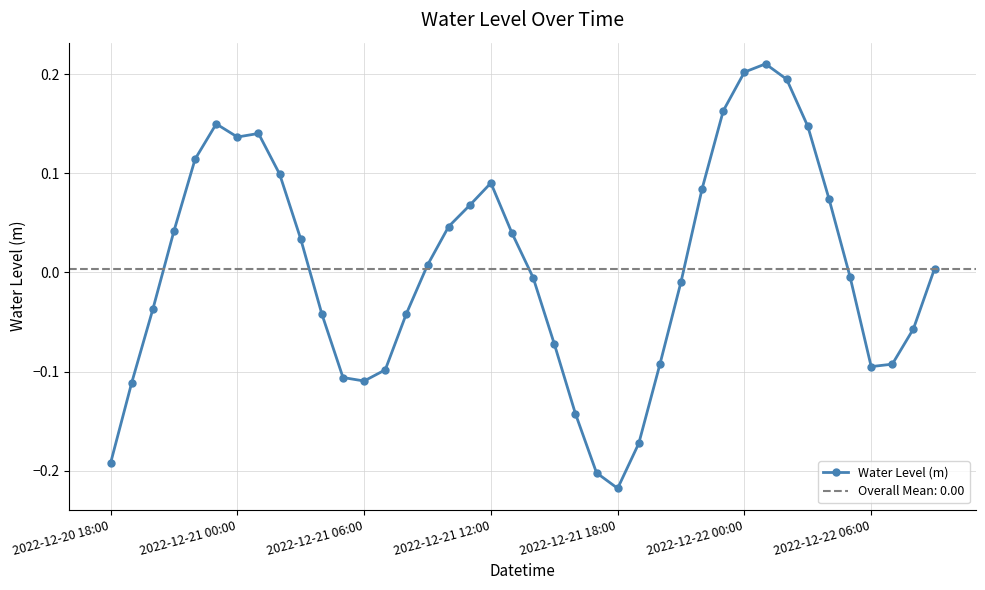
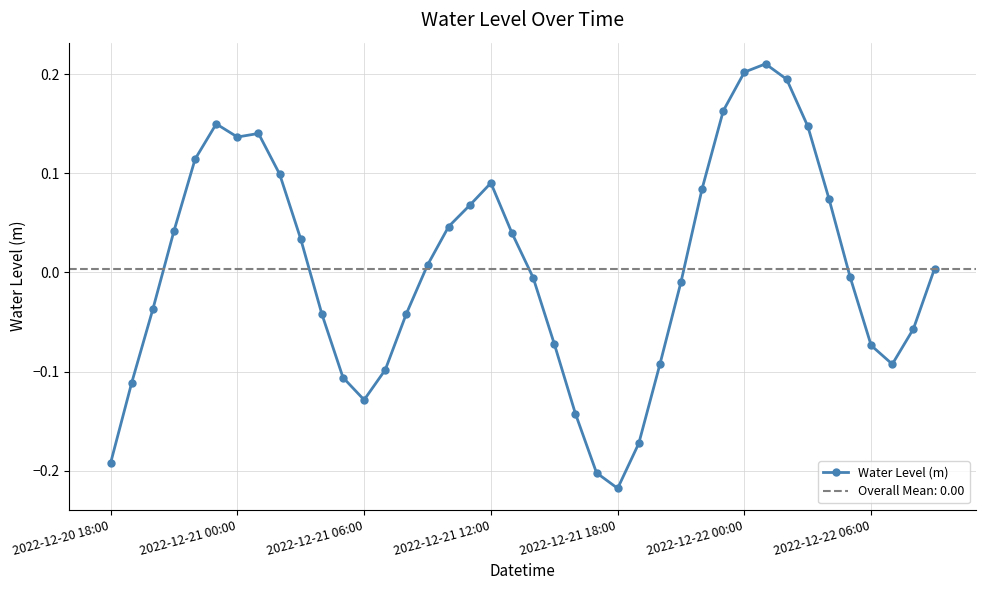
2022-12-21 06:00: -0.11 -> -0.13
2022-12-22 06:00: -0.09 -> -0.07
